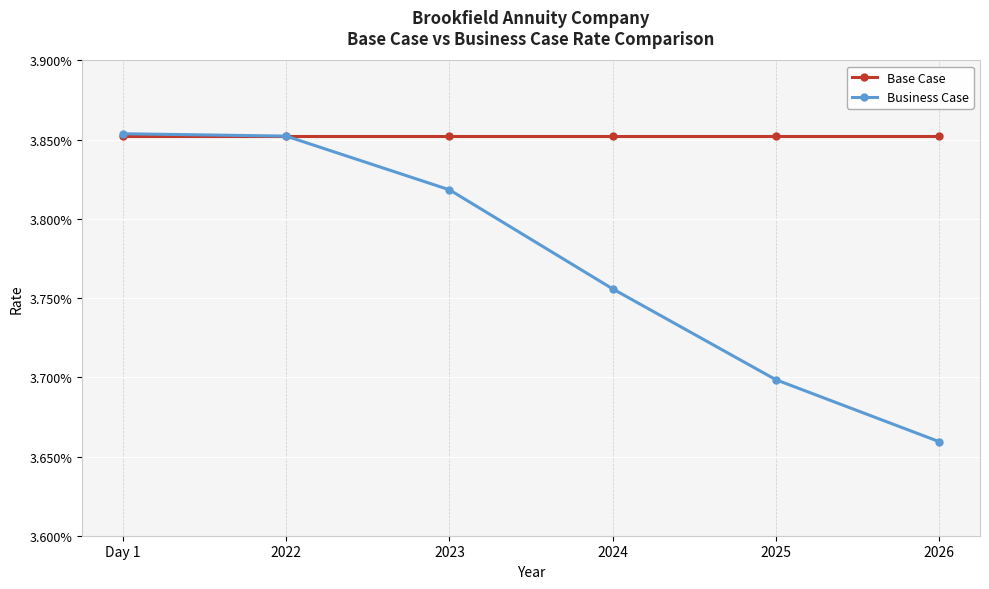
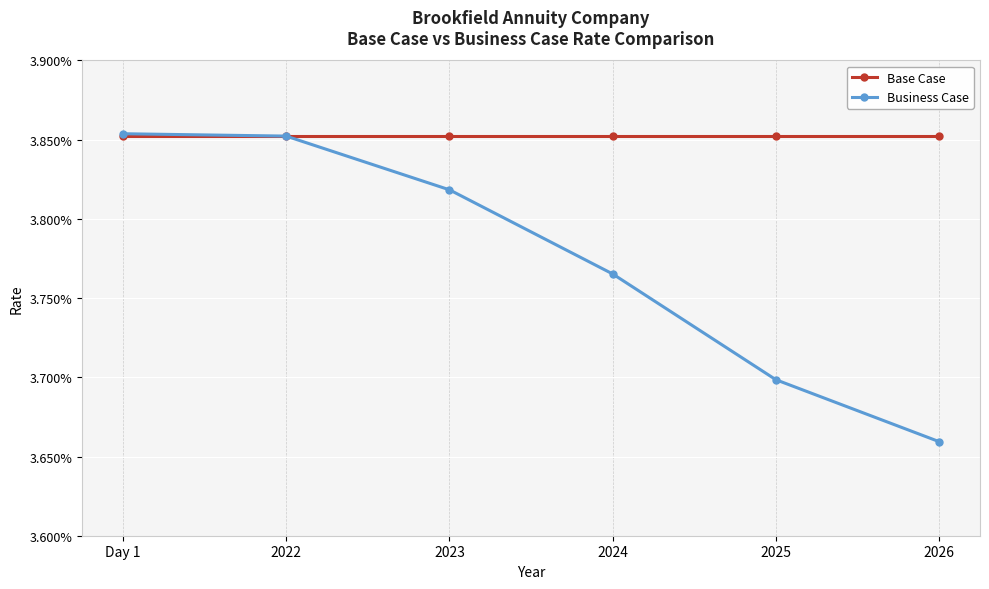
Business Case, 2024: 3.756% -> 3.765%
